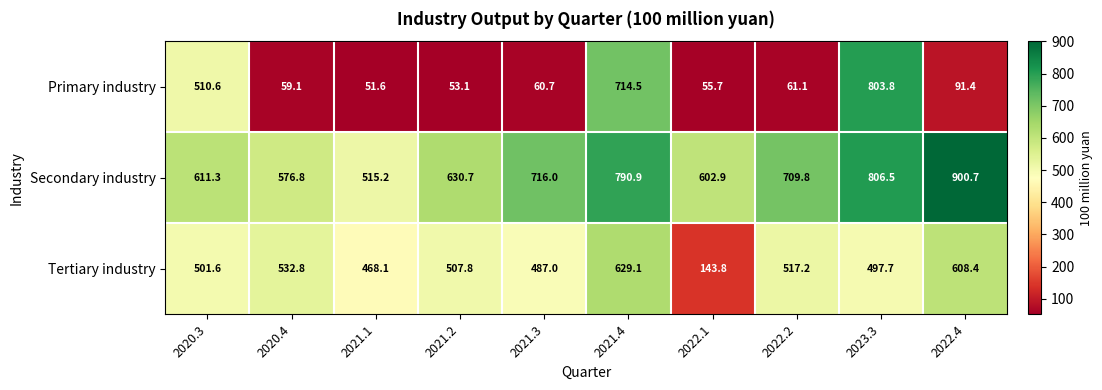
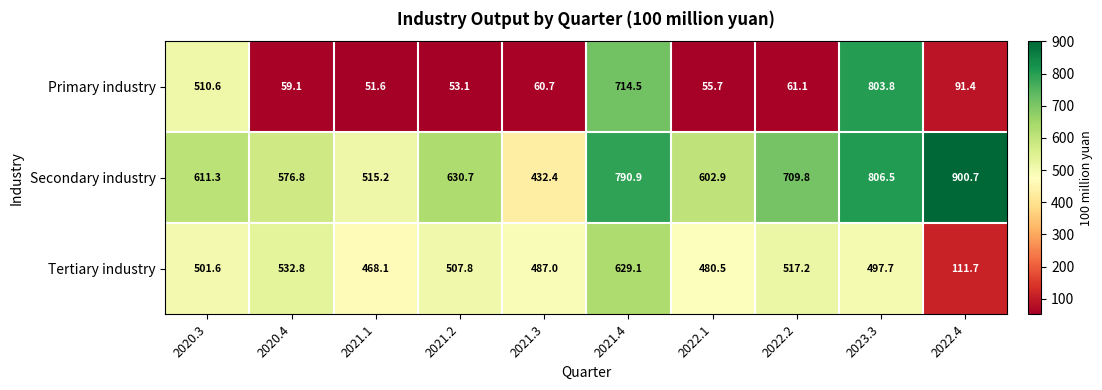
Secondary industry, 2021.3: 716.0 -> 432.4
Tertiary industry, 2022.1: 143.8 -> 480.5
Tertiary industry, 2022.4: 608.4 -> 111.7
